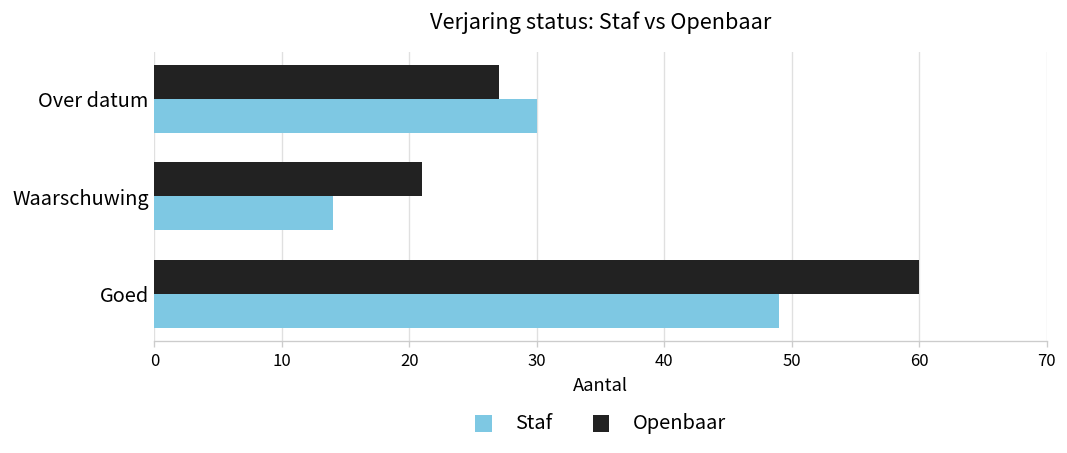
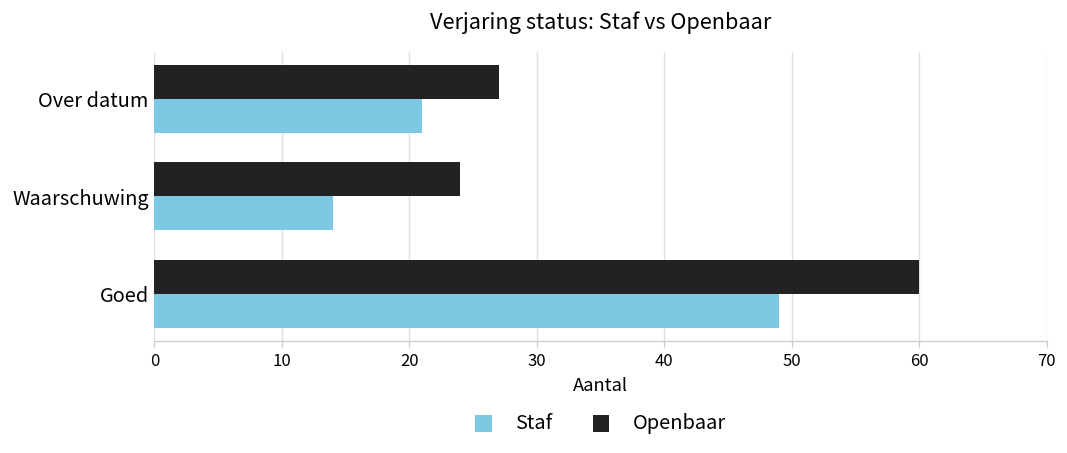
Staf, Over datum: 30 -> 21
Openbaar, Waarschuwing: 21 -> 24
